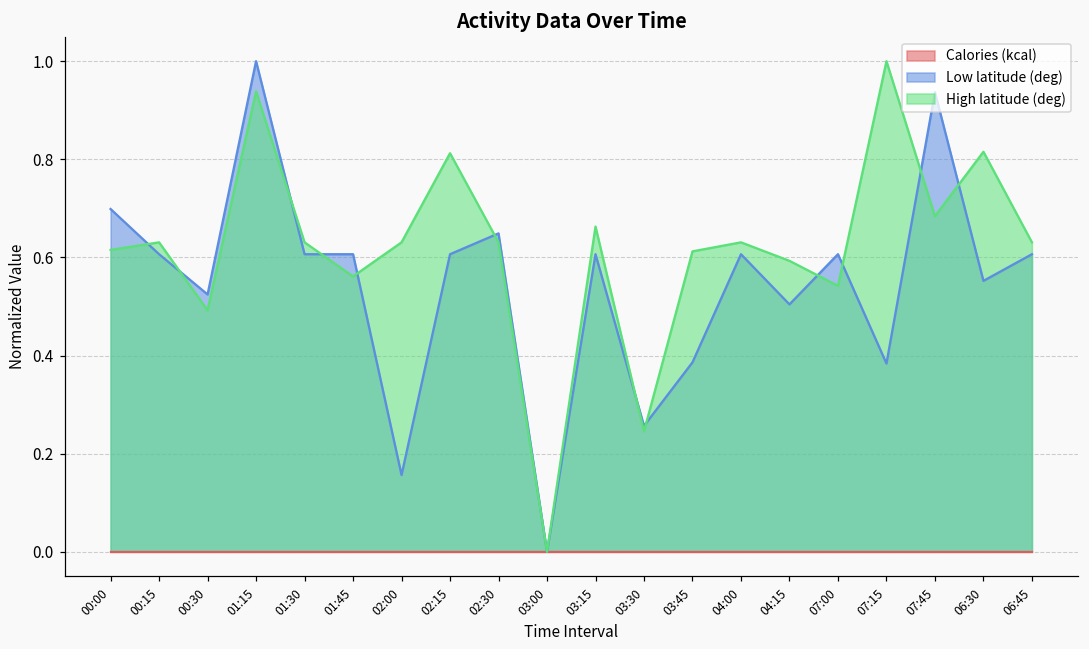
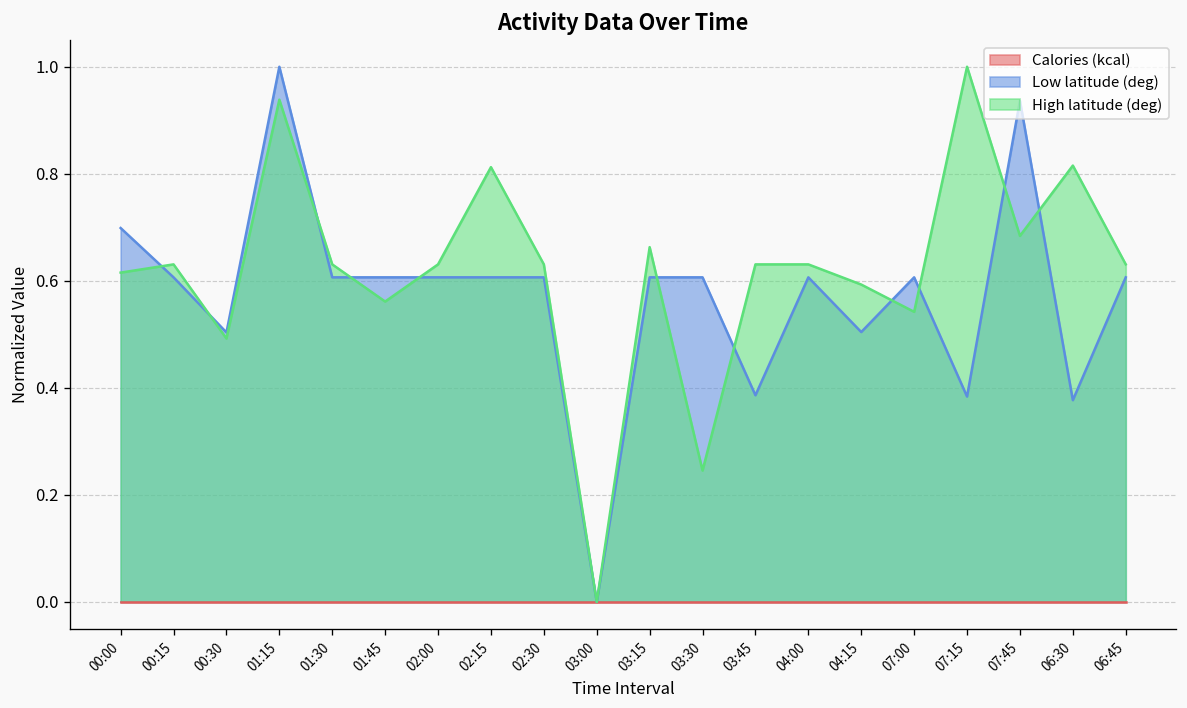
Low latitude (deg), 00:30: 0.52 -> 0.50
Low latitude (deg), 02:00: 0.16 -> 0.61
Low latitude (deg), 02:30: 0.65 -> 0.61
Low latitude (deg), 03:30: 0.26 -> 0.61
High latitude (deg), 03:45: 0.61 -> 0.63
Low latitude (deg), 06:30: 0.55 -> 0.38
